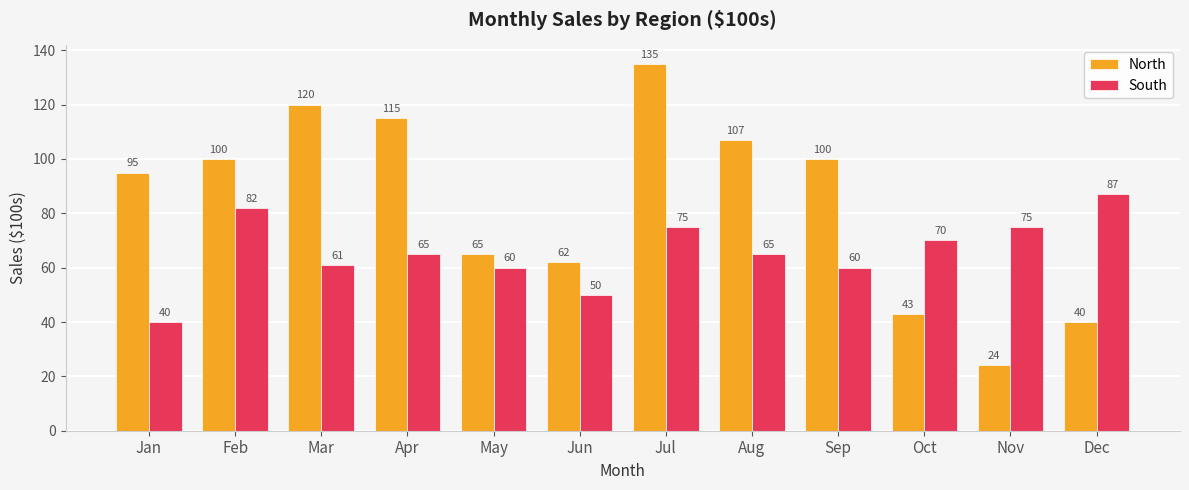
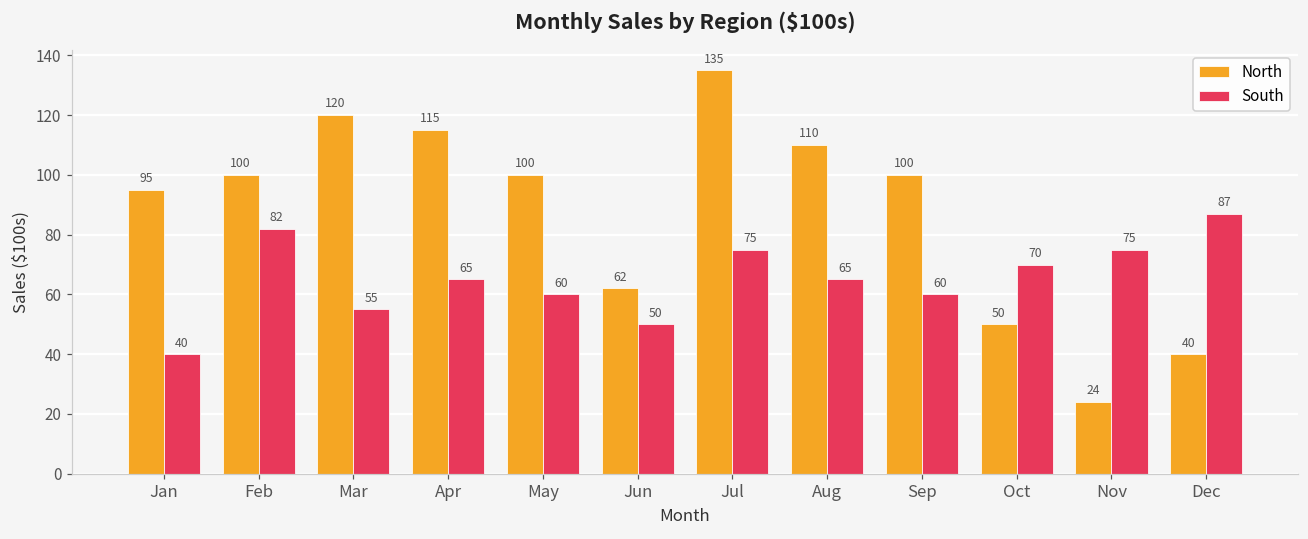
South, Mar: 61 -> 55
North, May: 65 -> 100
North, Aug: 107 -> 110
North, Oct: 43 -> 50
